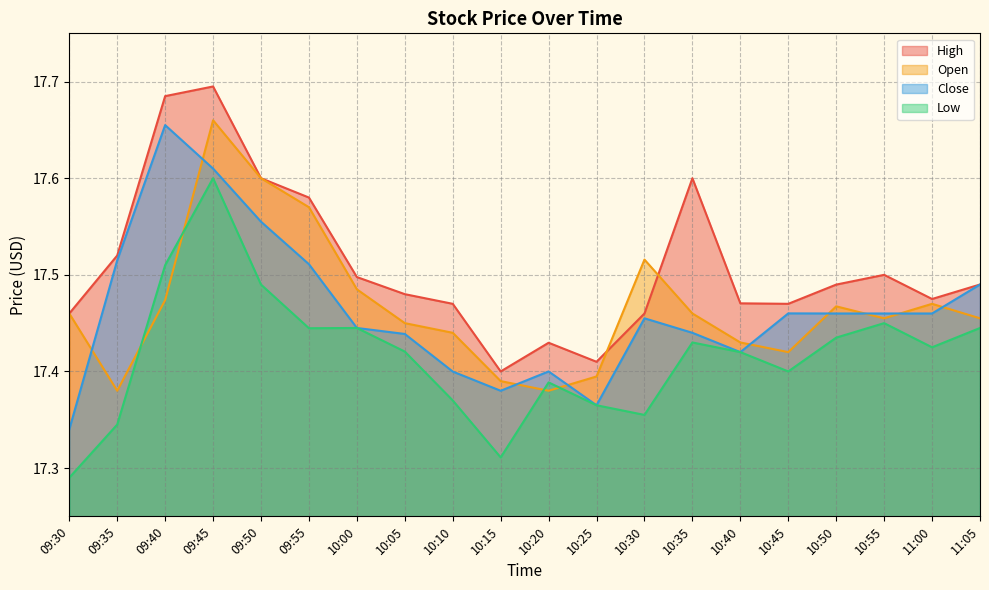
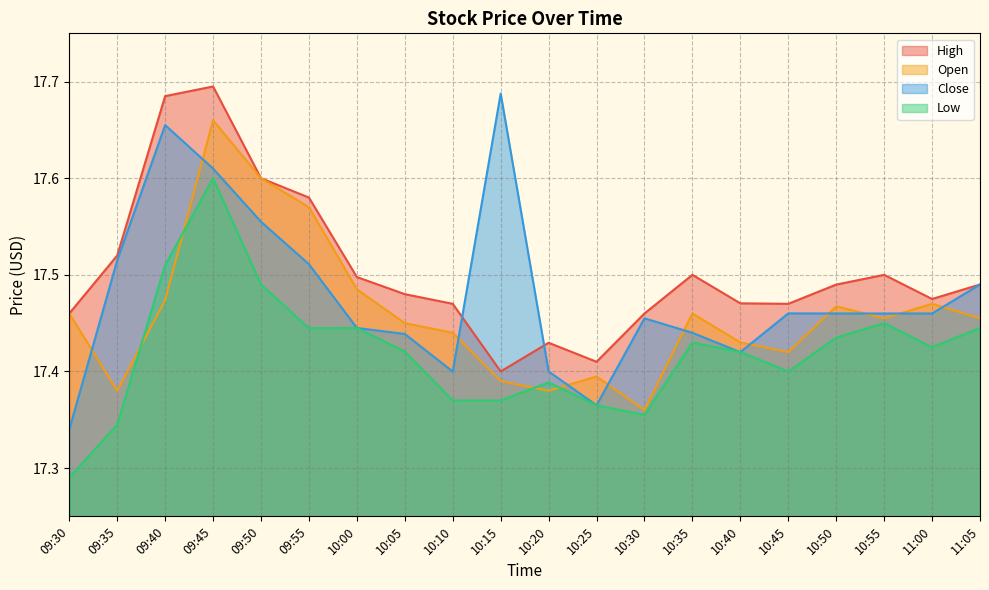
Close, 10:15: 17.38 -> 17.69
Low, 10:15: 17.31 -> 17.37
Open, 10:30: 17.52 -> 17.36
High, 10:35: 17.6 -> 17.5
